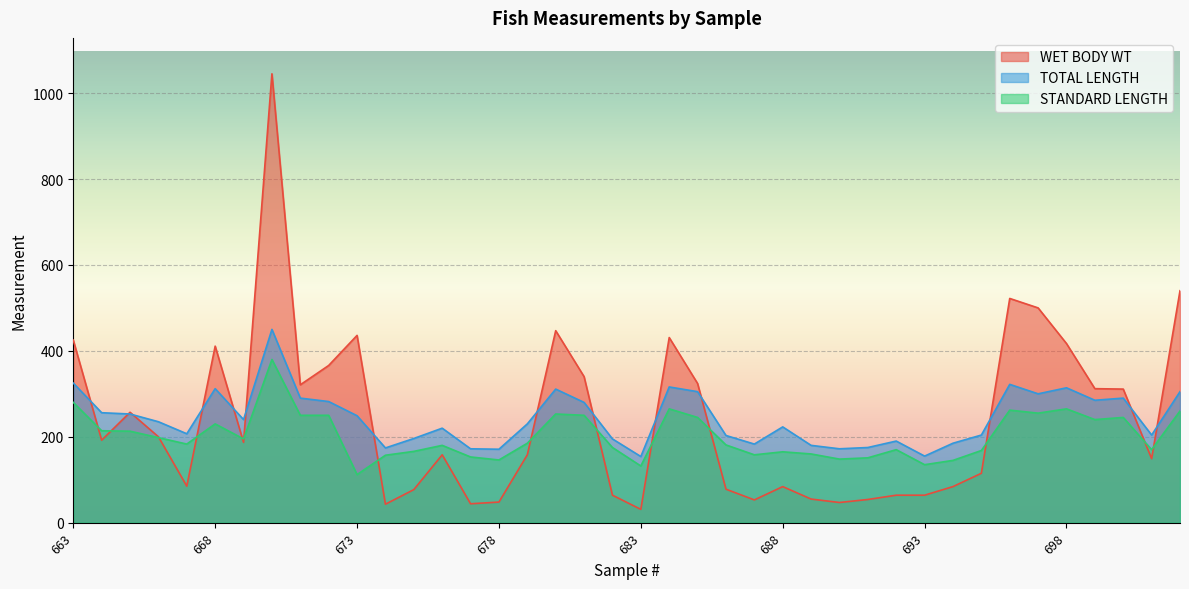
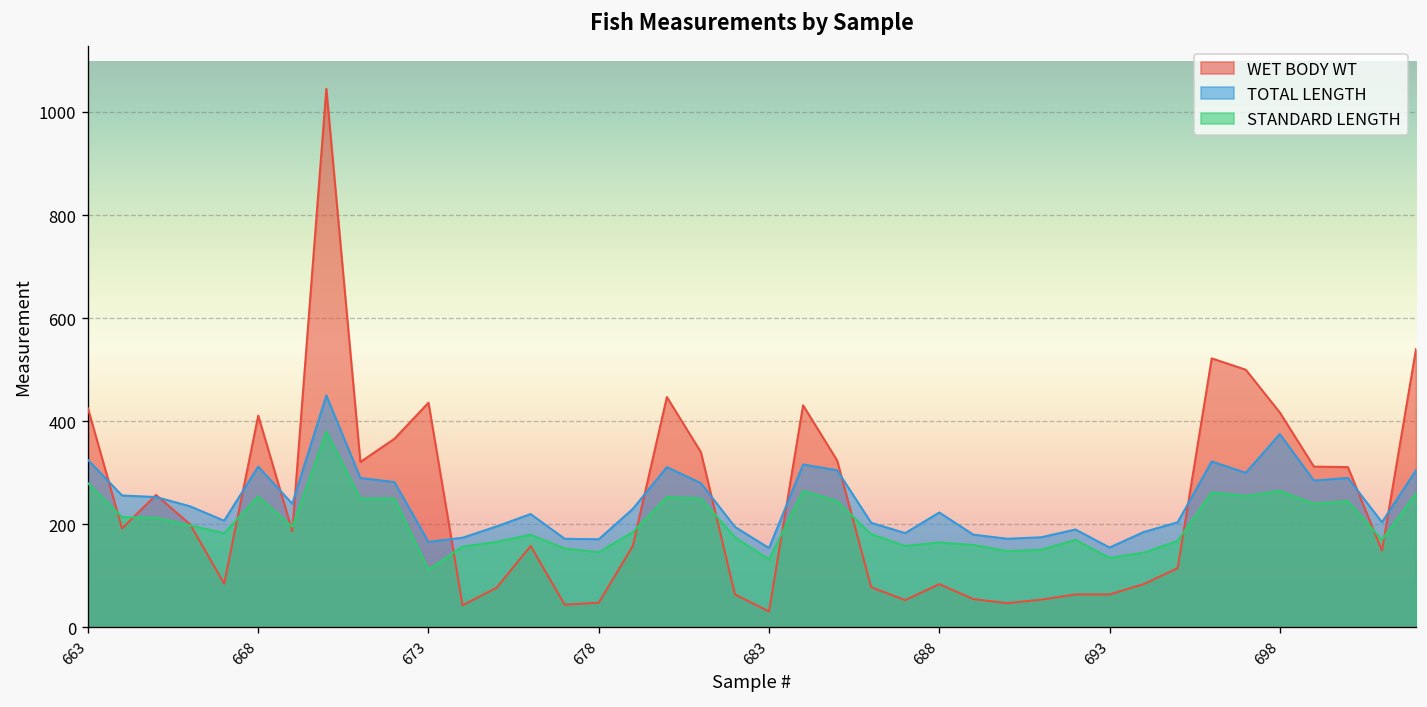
STANDARD LENGTH, 668: 230 -> 250
TOTAL LENGTH, 673: 250 -> 170
TOTAL LENGTH, 698: 310 -> 380
